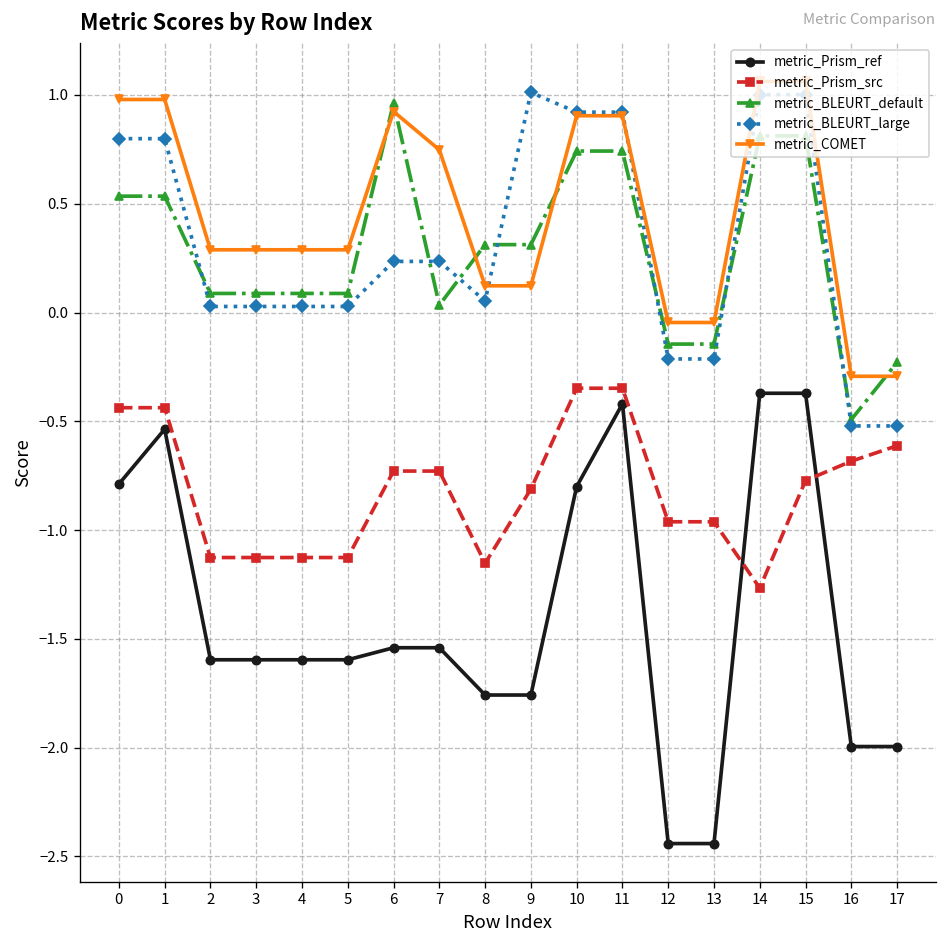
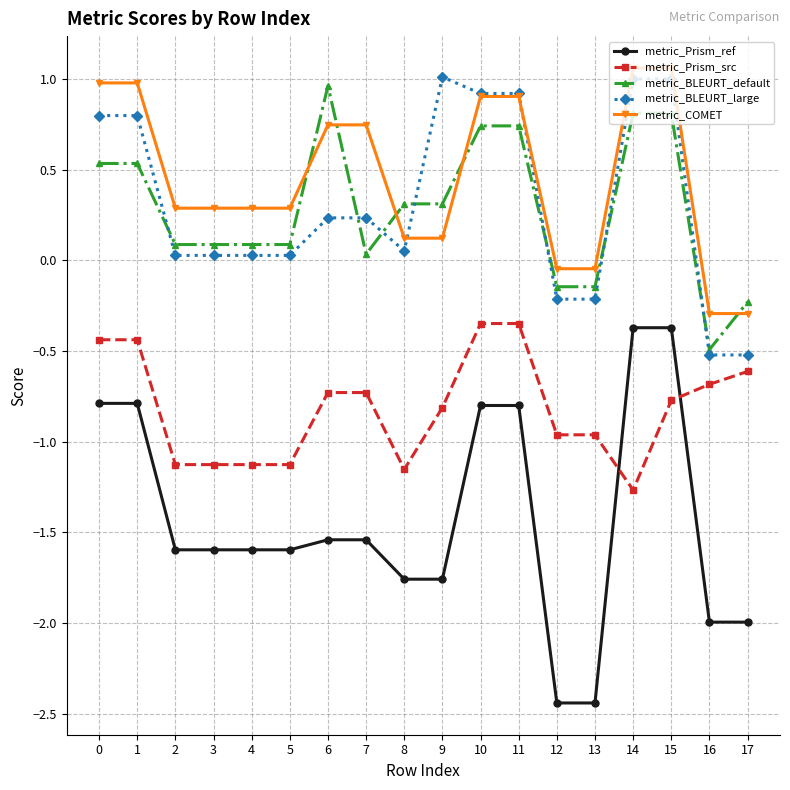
metric_Prism_ref, 1: -0.54 -> -0.79
metric_COMET, 6: 0.92 -> 0.75
metric_Prism_ref, 11: -0.42 -> -0.80
